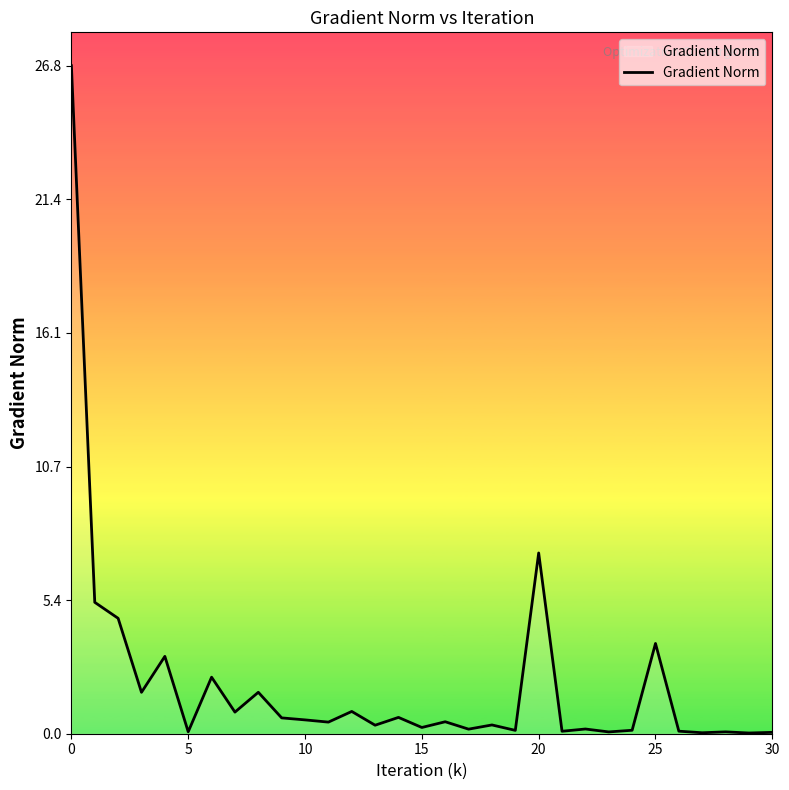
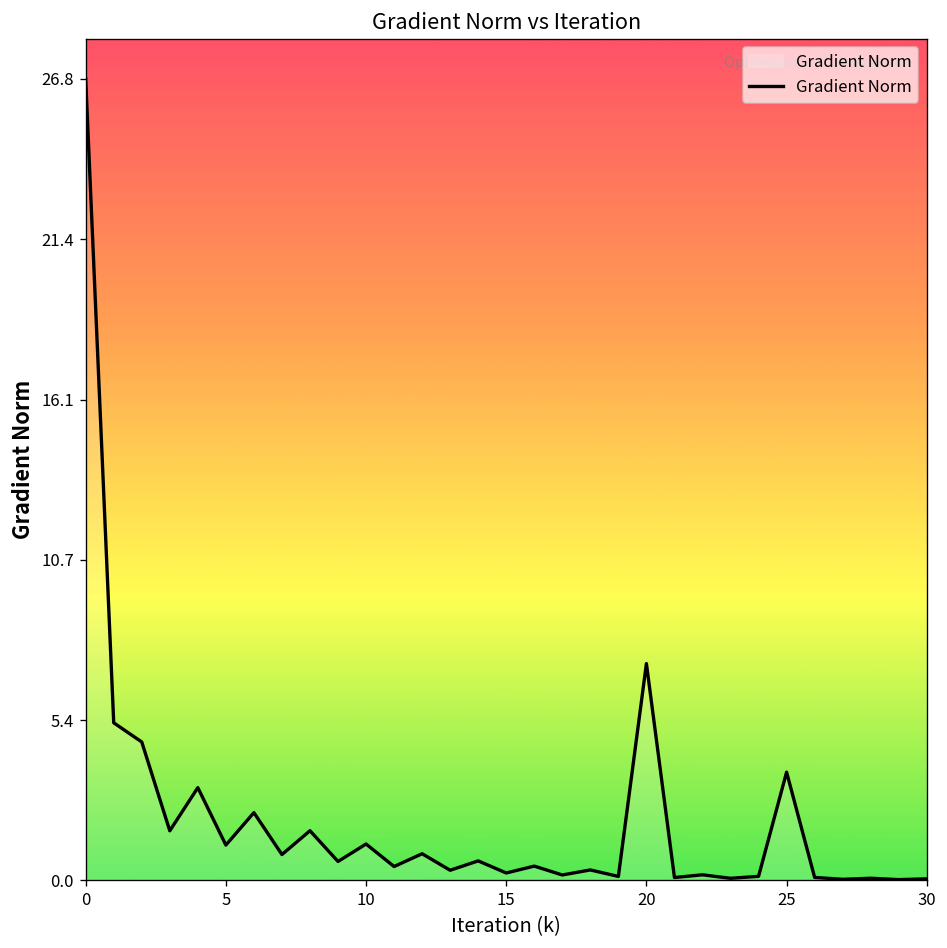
5: 0.1 -> 1.2
10: 0.6 -> 1.2
